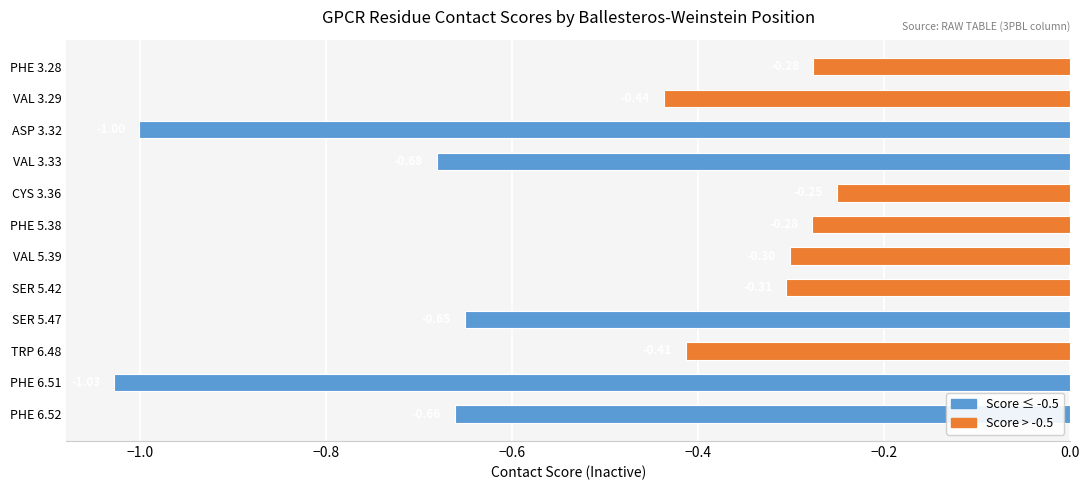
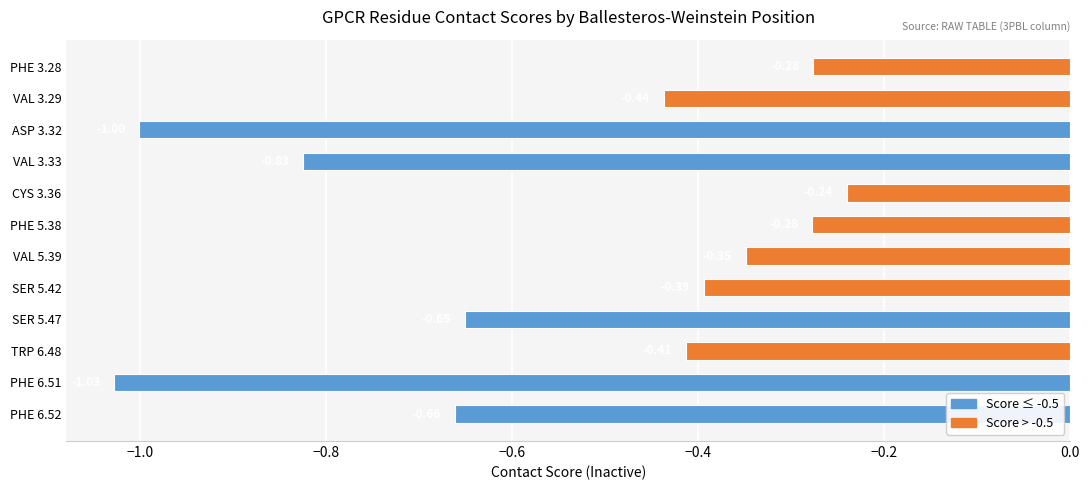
VAL 3.33: -0.68 -> -0.83
CYS 3.36: -0.25 -> -0.24
VAL 5.39: -0.30 -> -0.35
SER 5.42: -0.31 -> -0.39
